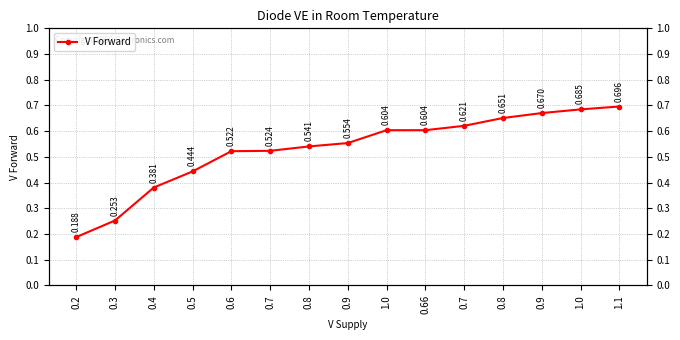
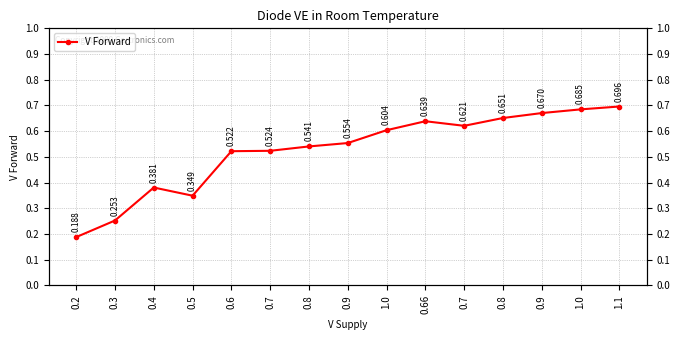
0.5: 0.444 -> 0.349
0.66: 0.604 -> 0.639
